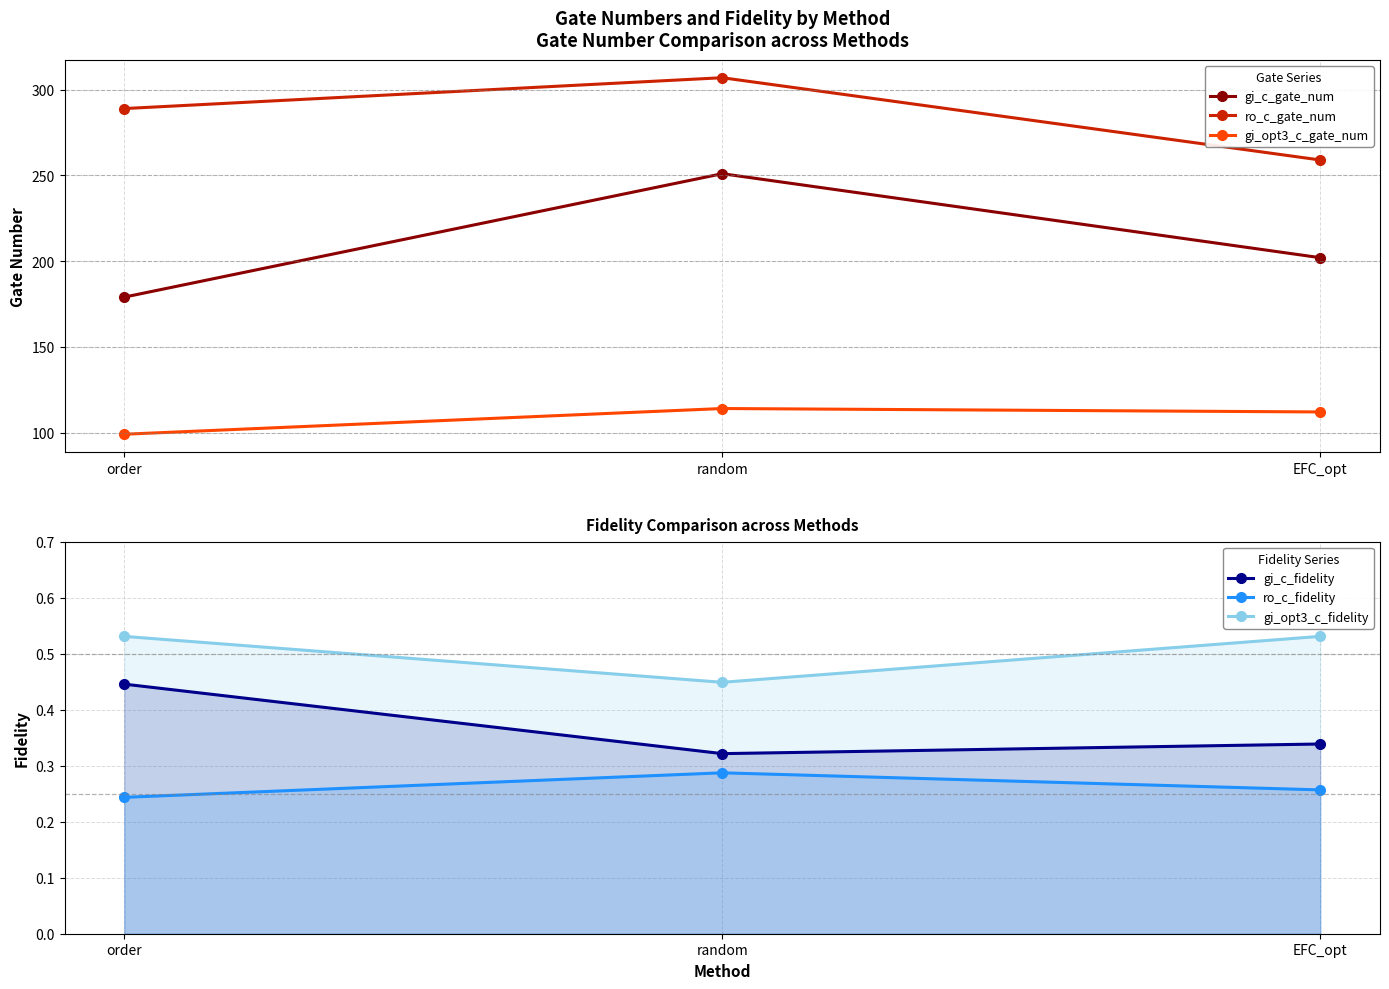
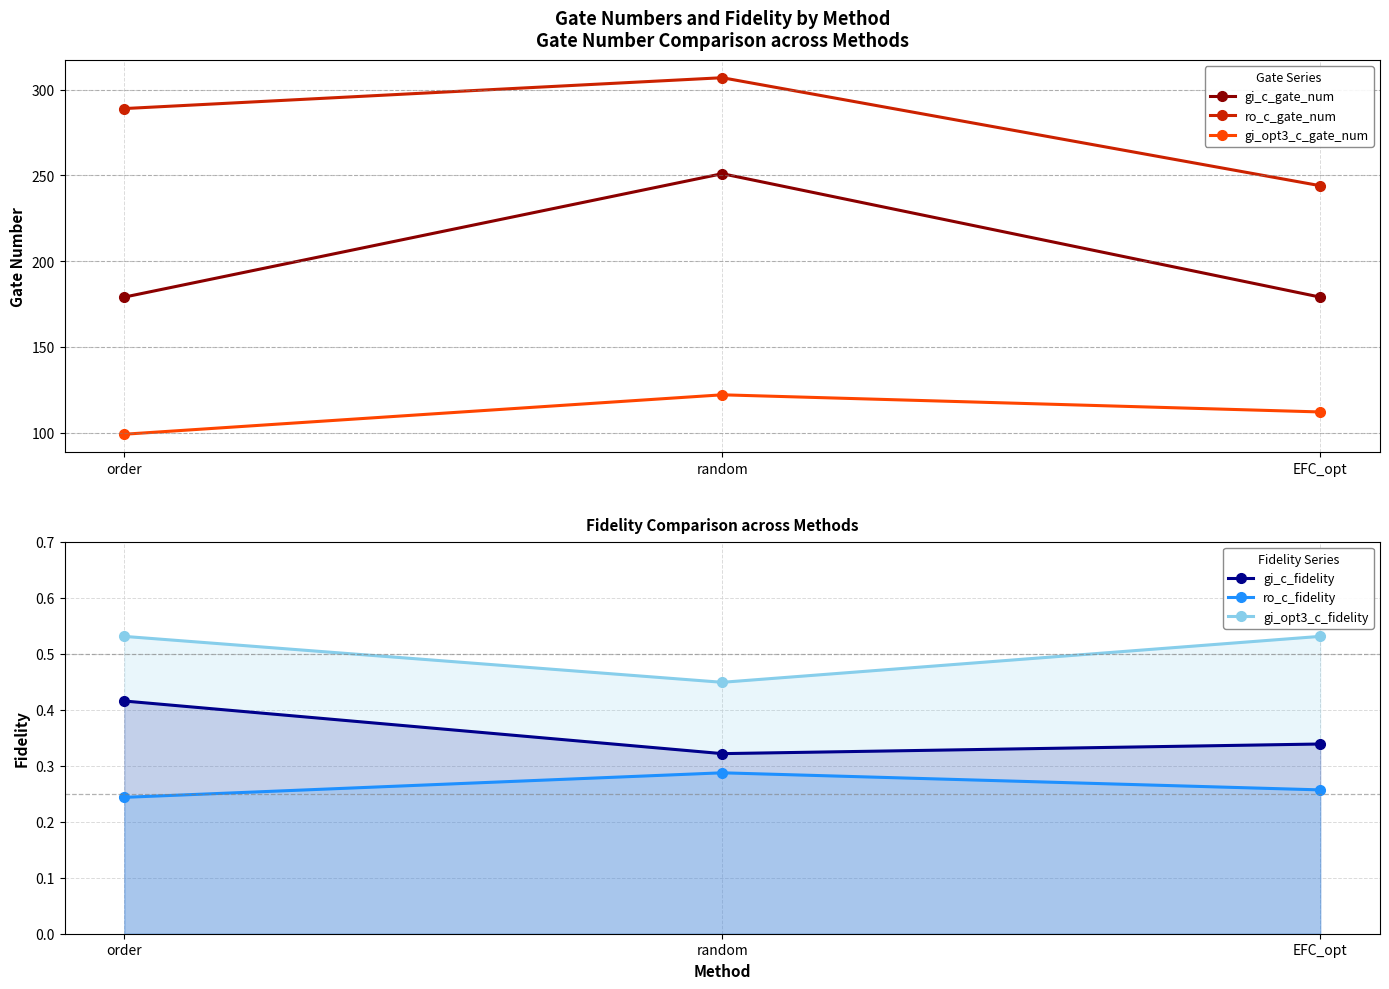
Gate Numbers and Fidelity by Method Gate Number Comparison across Methods, gi_opt3_c_gate_num, random: 114 -> 122
Gate Numbers and Fidelity by Method Gate Number Comparison across Methods, gi_c_gate_num, EFC_opt: 202 -> 179
Gate Numbers and Fidelity by Method Gate Number Comparison across Methods, ro_c_gate_num, EFC_opt: 259 -> 244
Fidelity Comparison across Methods, gi_c_fidelity, order: 0.45 -> 0.42
